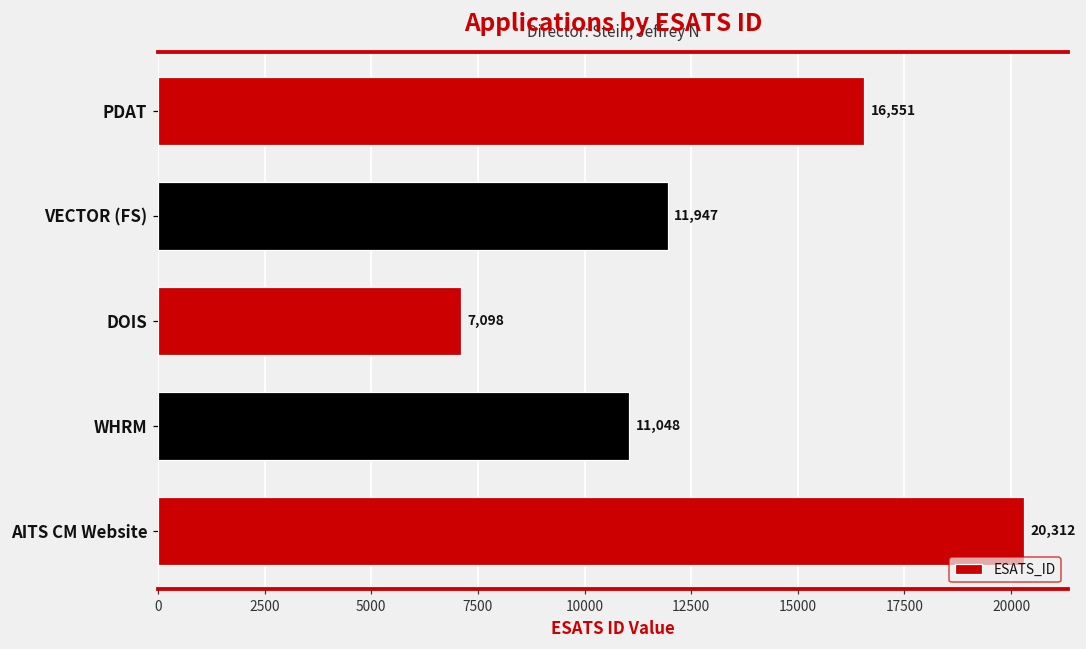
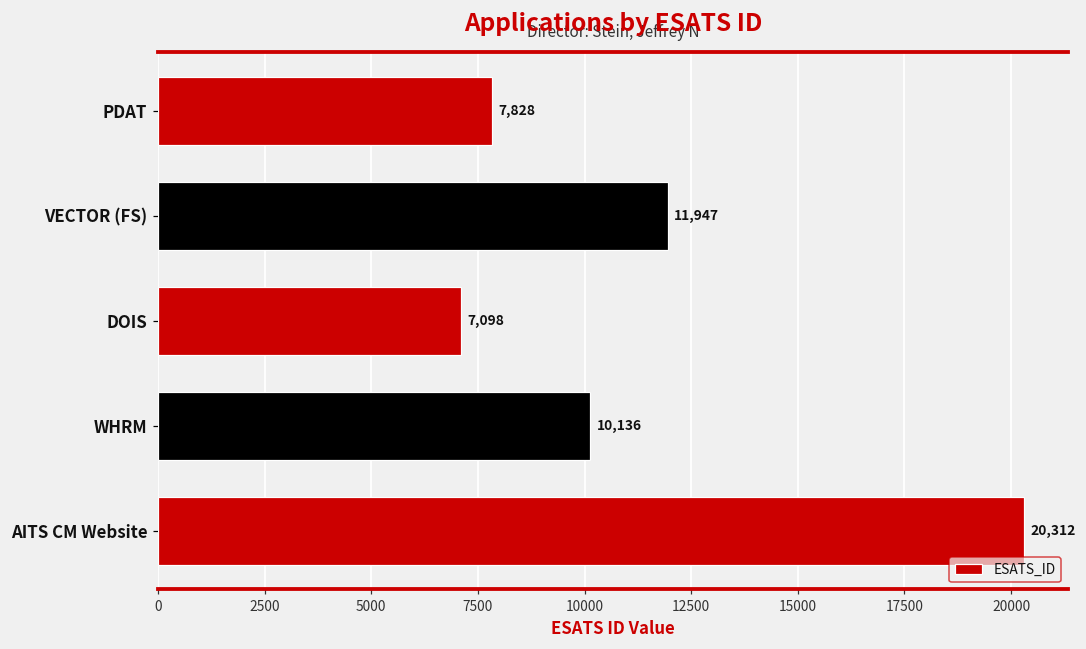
PDAT: 16,551 -> 7,828
WHRM: 11,048 -> 10,136
